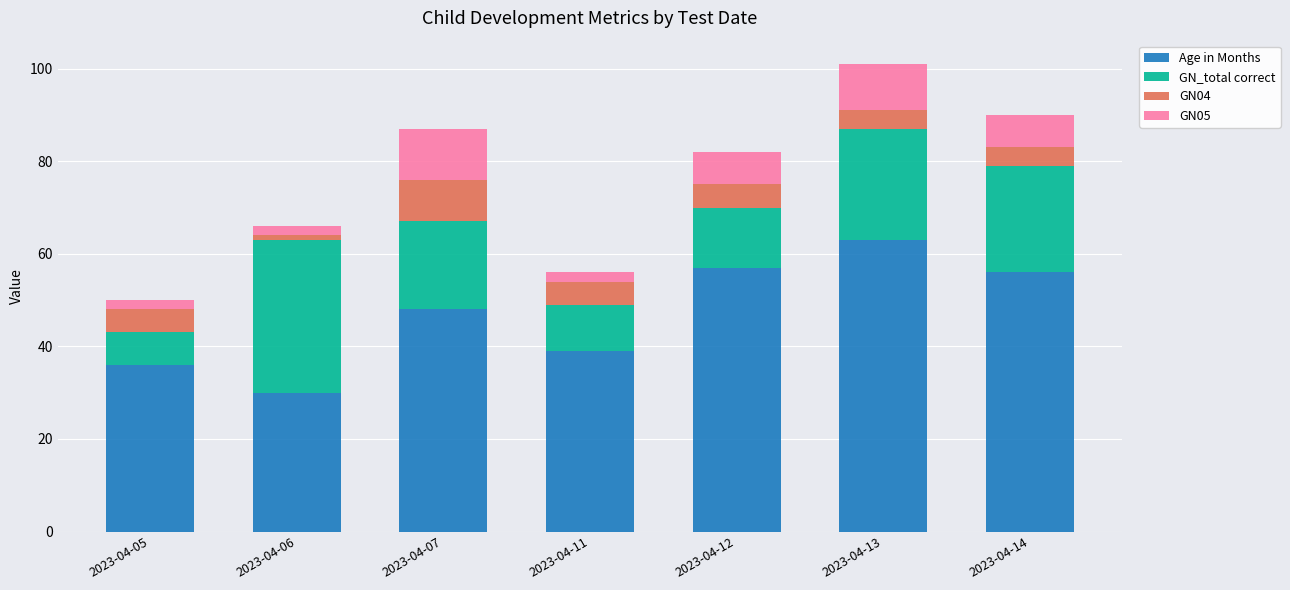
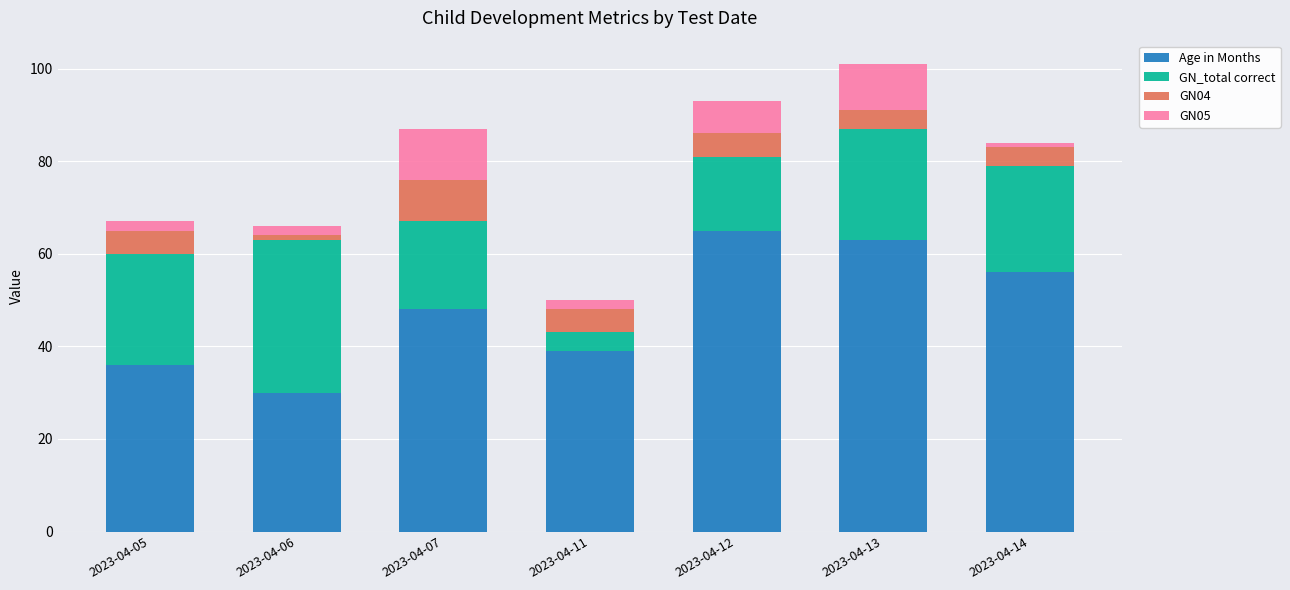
GN_total correct, 2023-04-05: 7 -> 24
GN_total correct, 2023-04-11: 10 -> 4
Age in Months, 2023-04-12: 57 -> 65
GN_total correct, 2023-04-12: 13 -> 16
GN05, 2023-04-14: 7 -> 1
